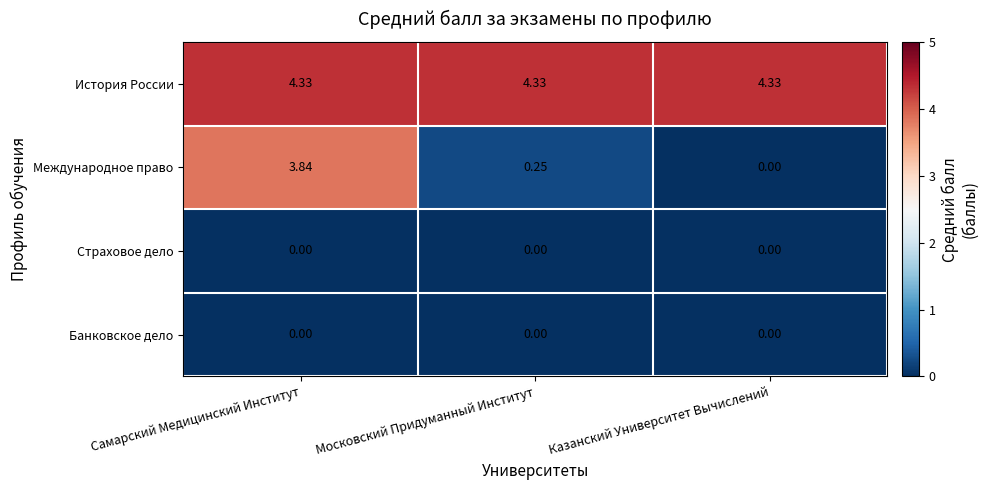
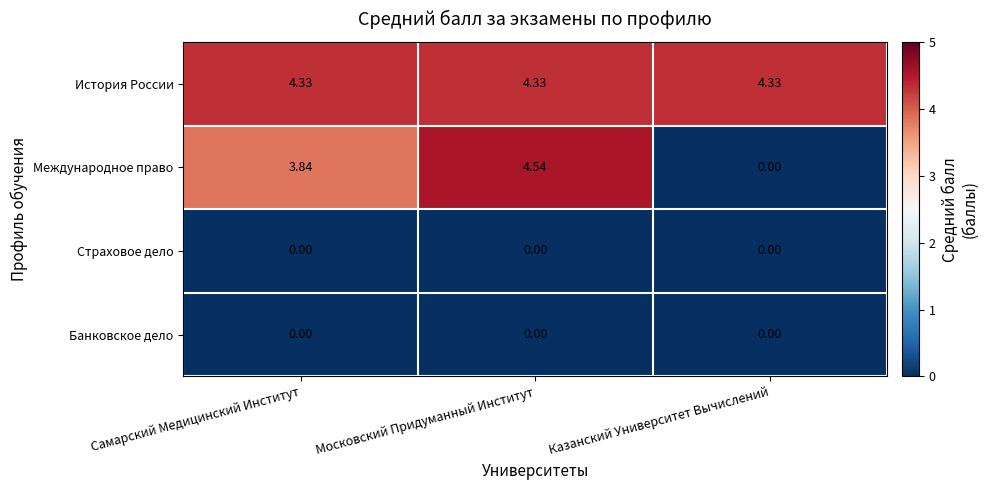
Международное право, Московский Придуманный Институт: 0.25 -> 4.54
